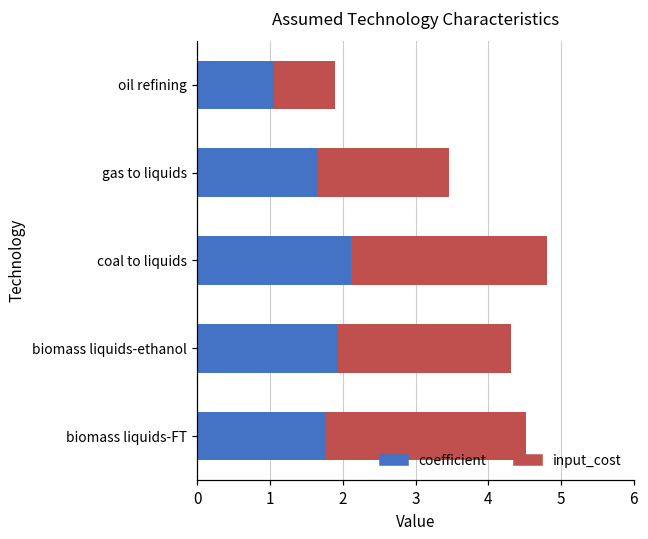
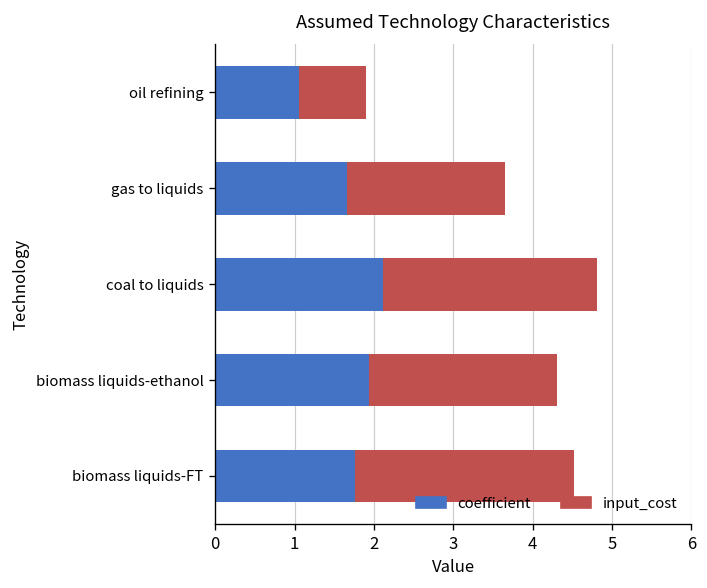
input_cost, gas to liquids: 1.8 -> 2.0
